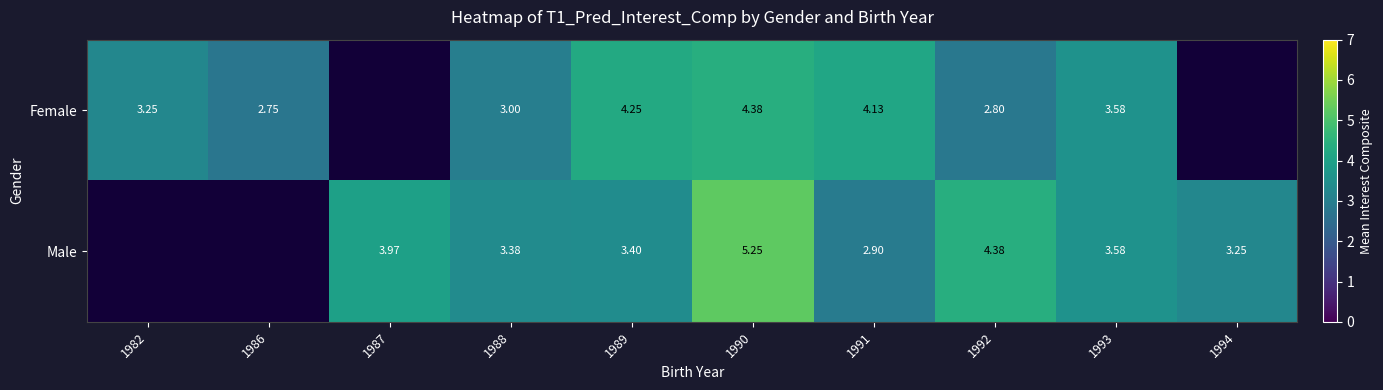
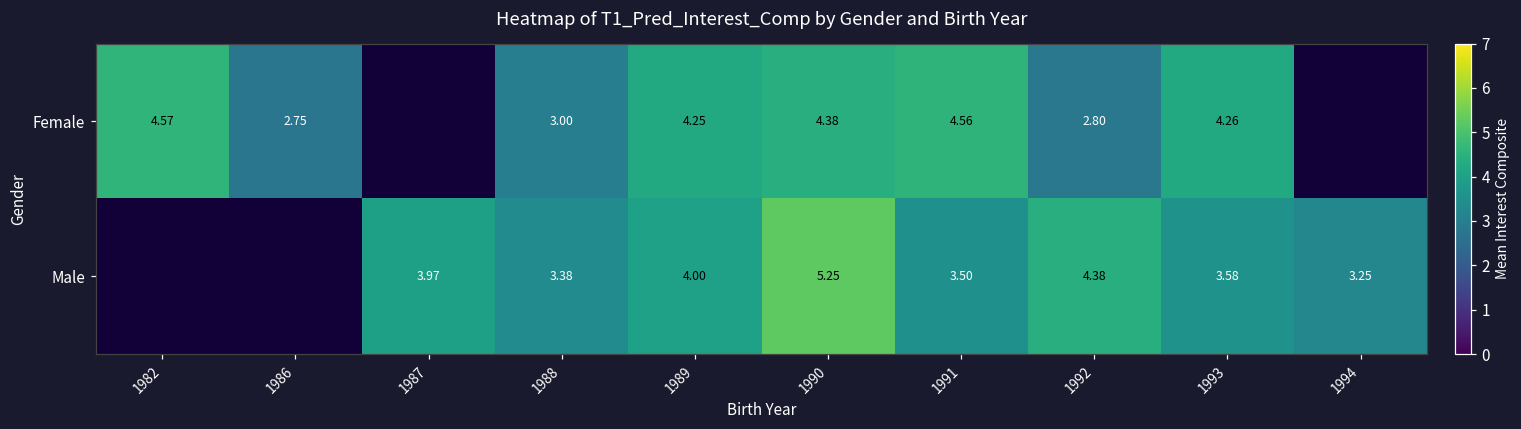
Female, 1982: 3.25 -> 4.57
Female, 1991: 4.13 -> 4.56
Female, 1993: 3.58 -> 4.26
Male, 1989: 3.40 -> 4.00
Male, 1991: 2.90 -> 3.50
